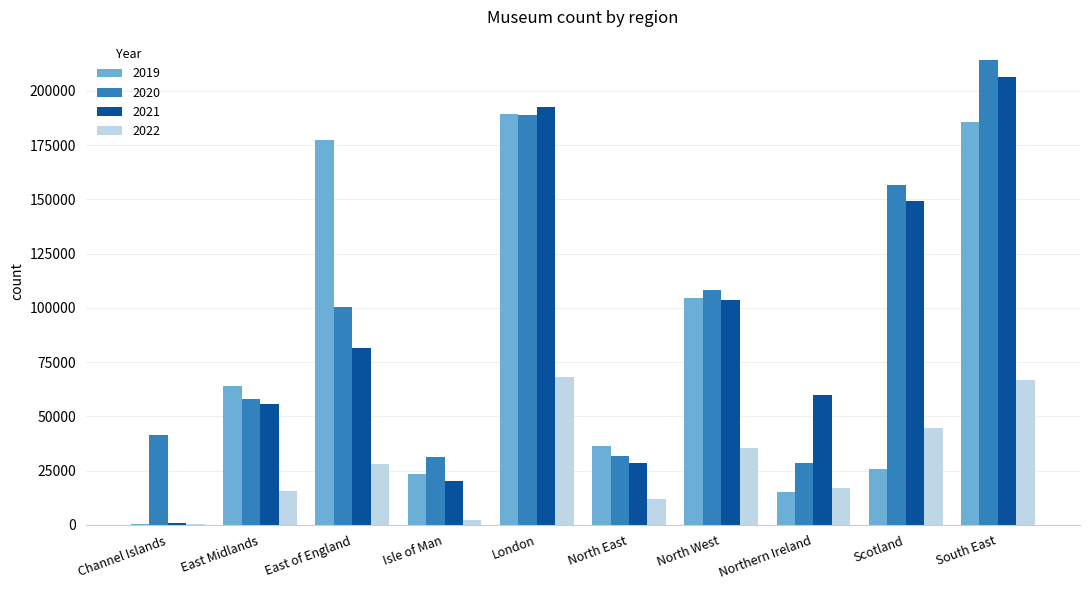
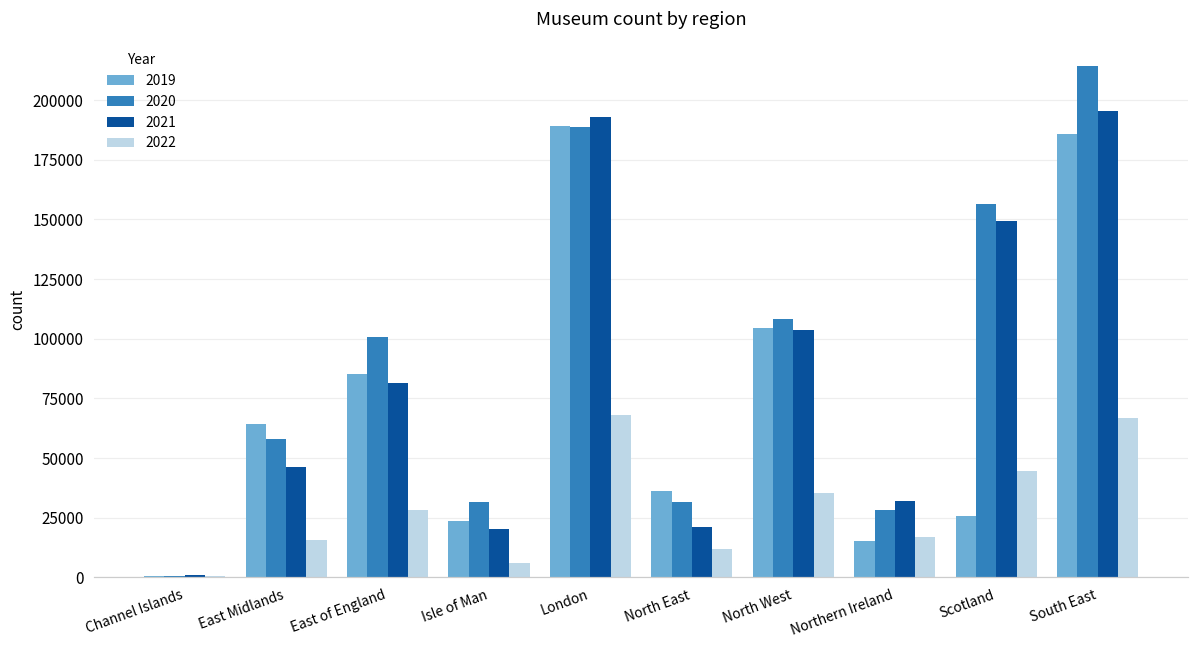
2020, Channel Islands: 42000 -> 1000
2021, East Midlands: 56000 -> 46000
2019, East of England: 177000 -> 85000
2022, Isle of Man: 2000 -> 6000
2021, North East: 28000 -> 21000
2021, Northern Ireland: 60000 -> 32000
2021, South East: 206000 -> 195000
